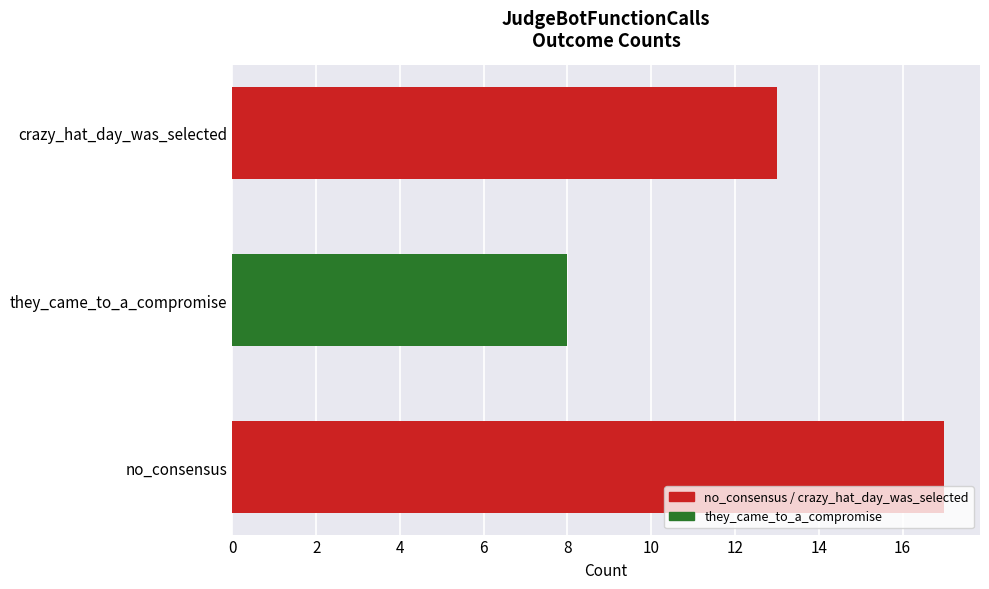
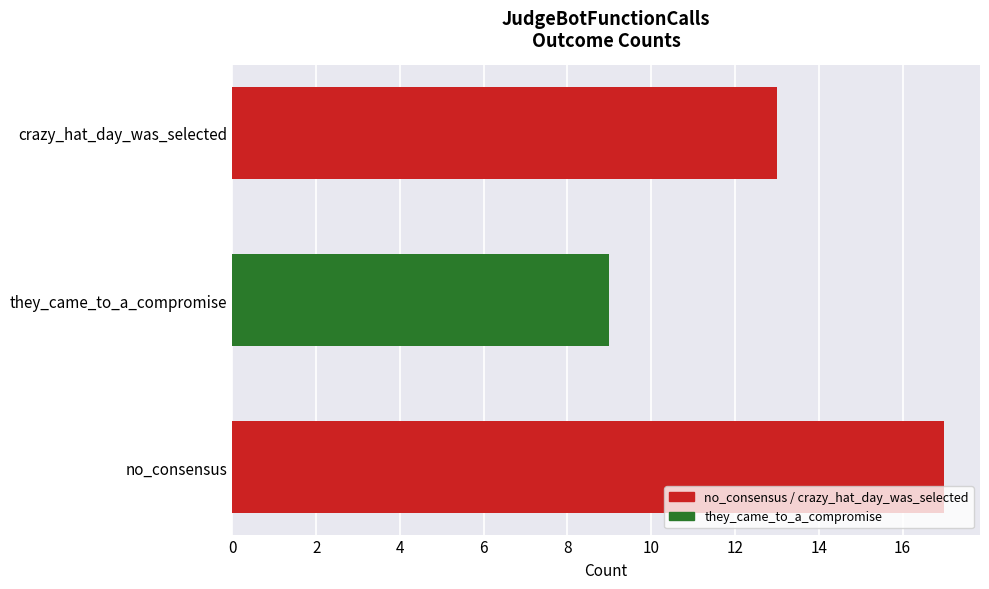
they_came_to_a_compromise: 8 -> 9
